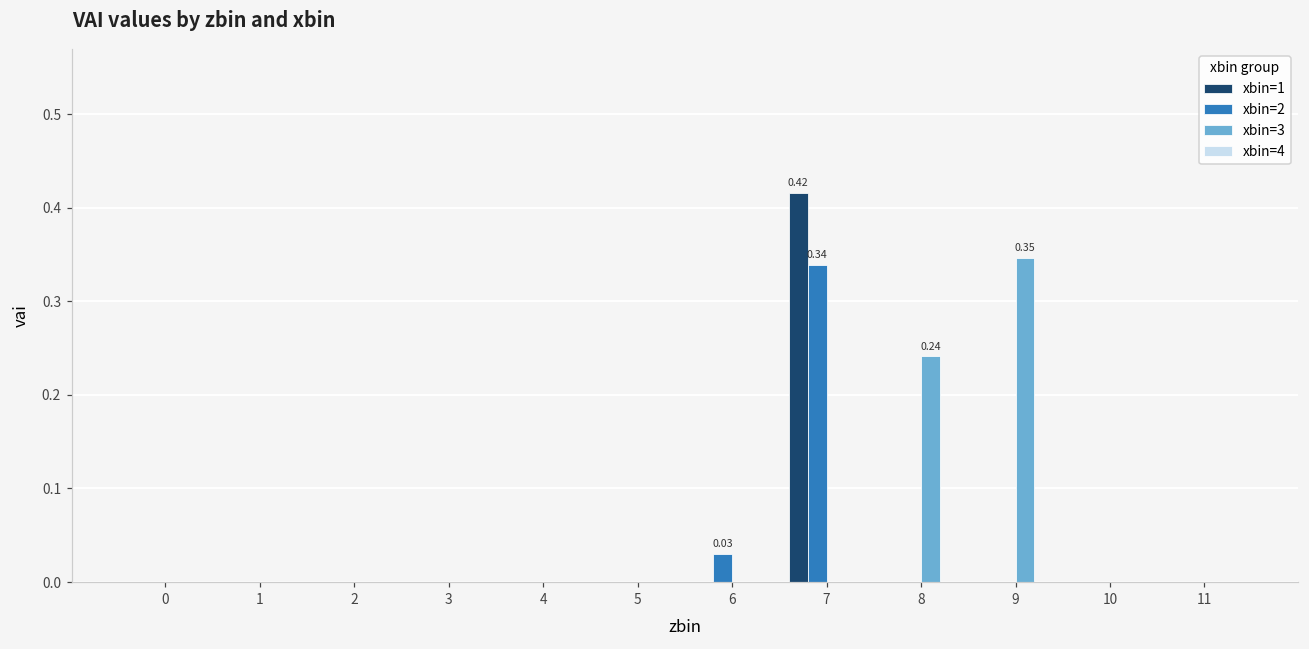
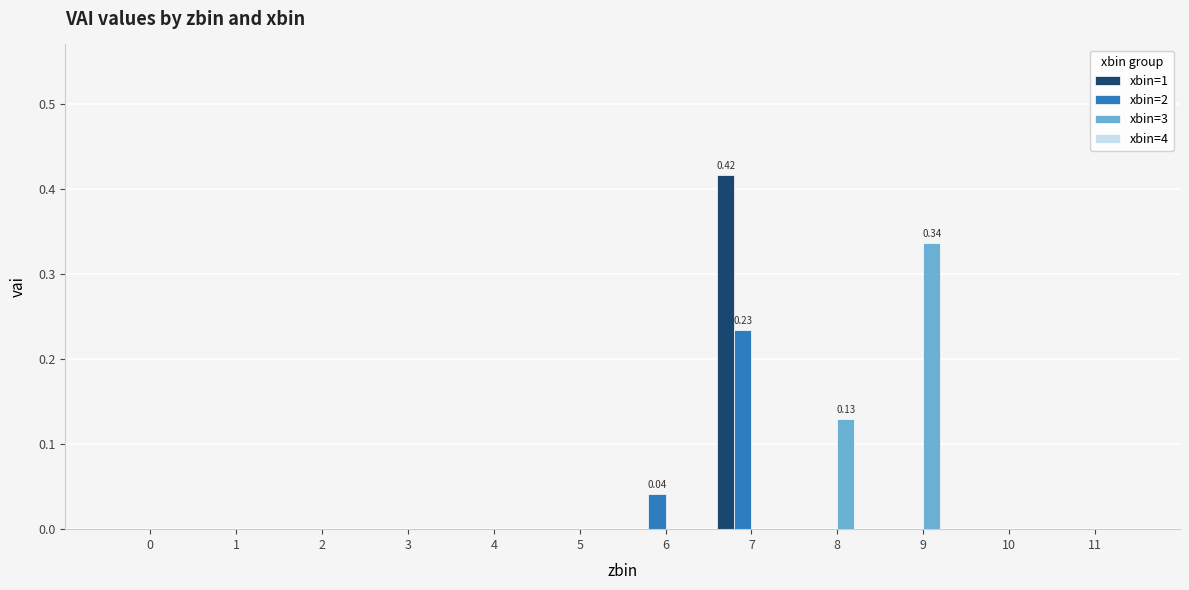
xbin=2, 6: 0.03 -> 0.04
xbin=2, 7: 0.34 -> 0.23
xbin=3, 8: 0.24 -> 0.13
xbin=3, 9: 0.35 -> 0.34
